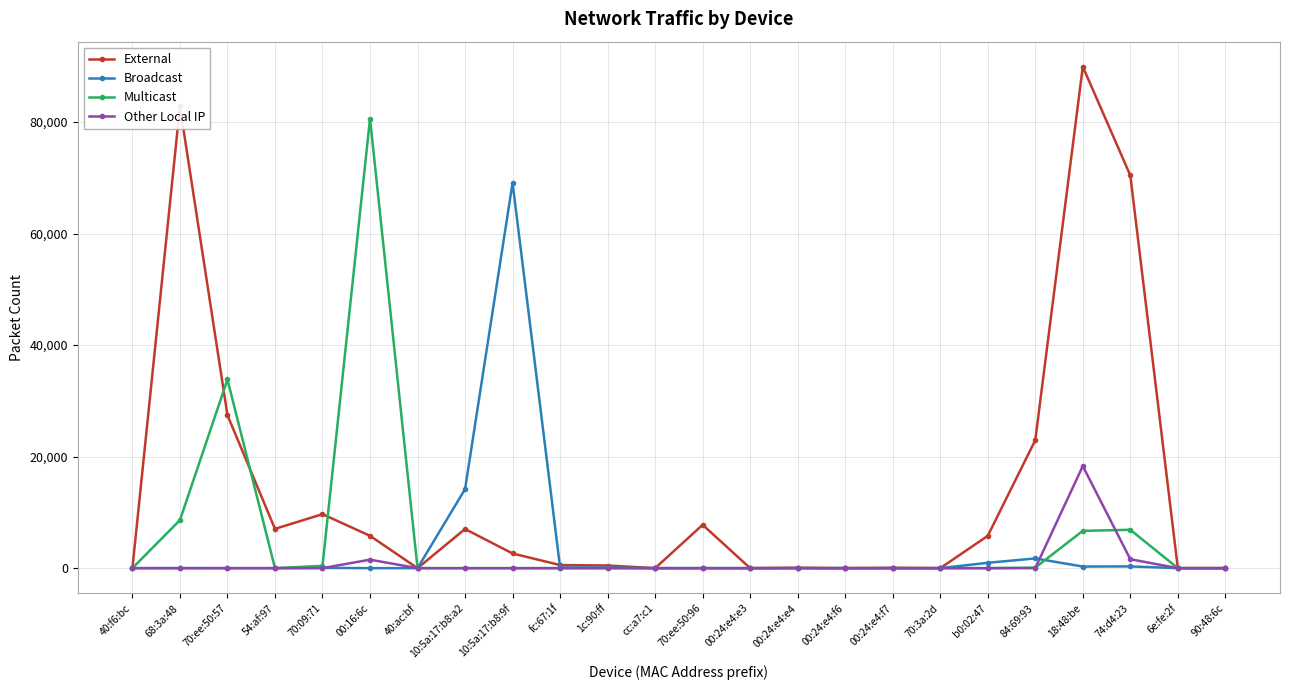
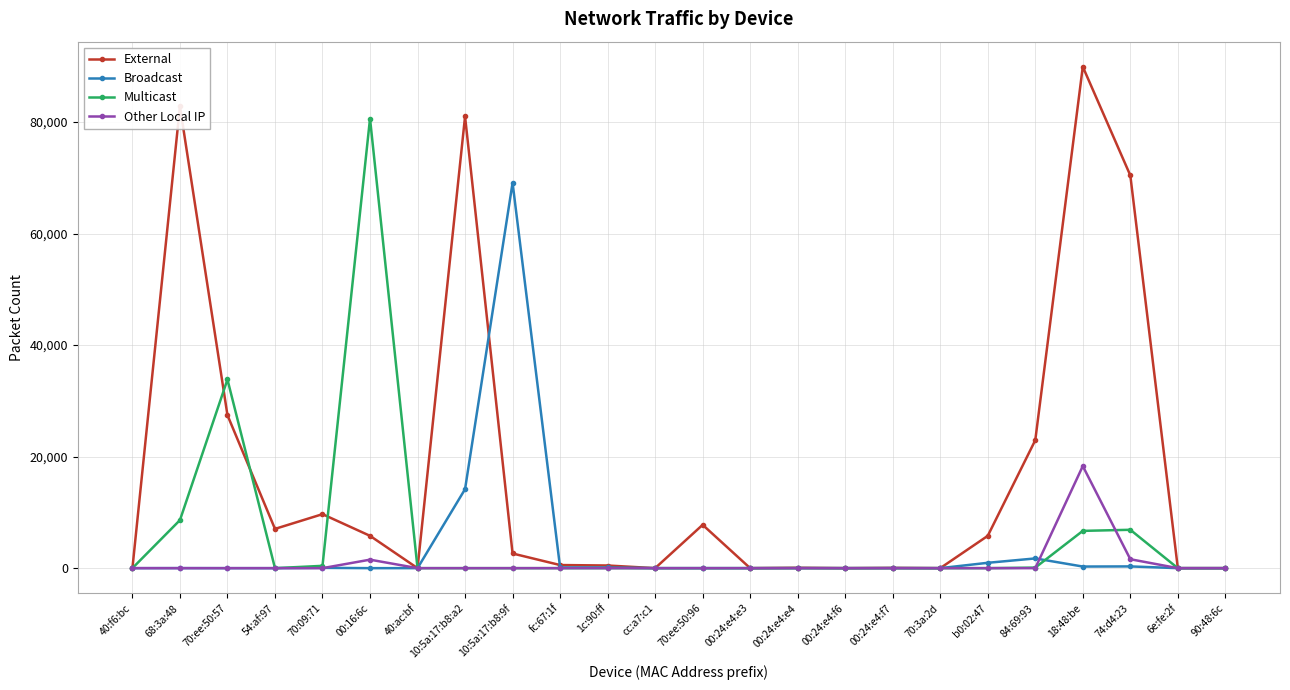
External, 10:5a:17:b8:a2: 7,000 -> 81,000
